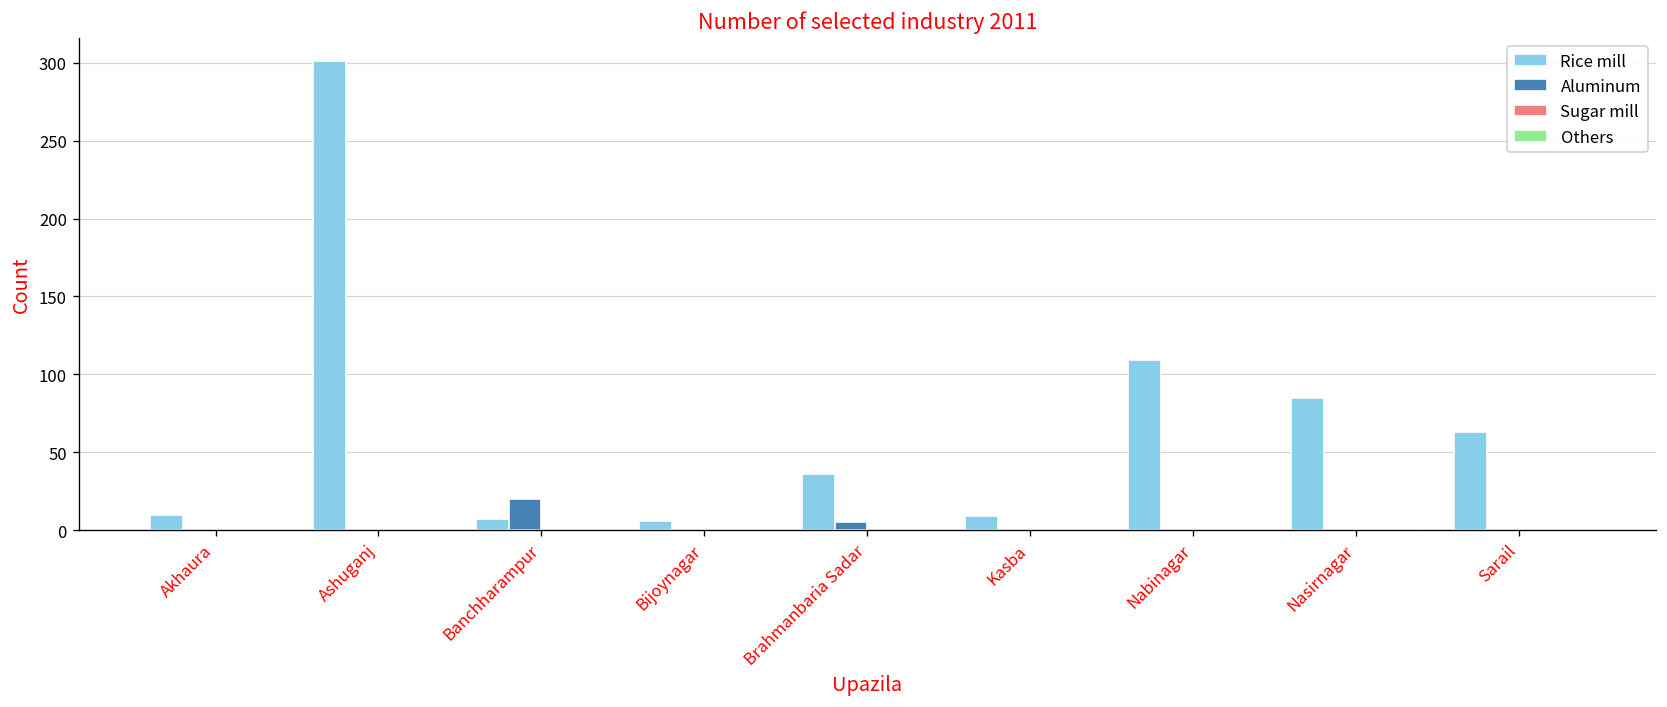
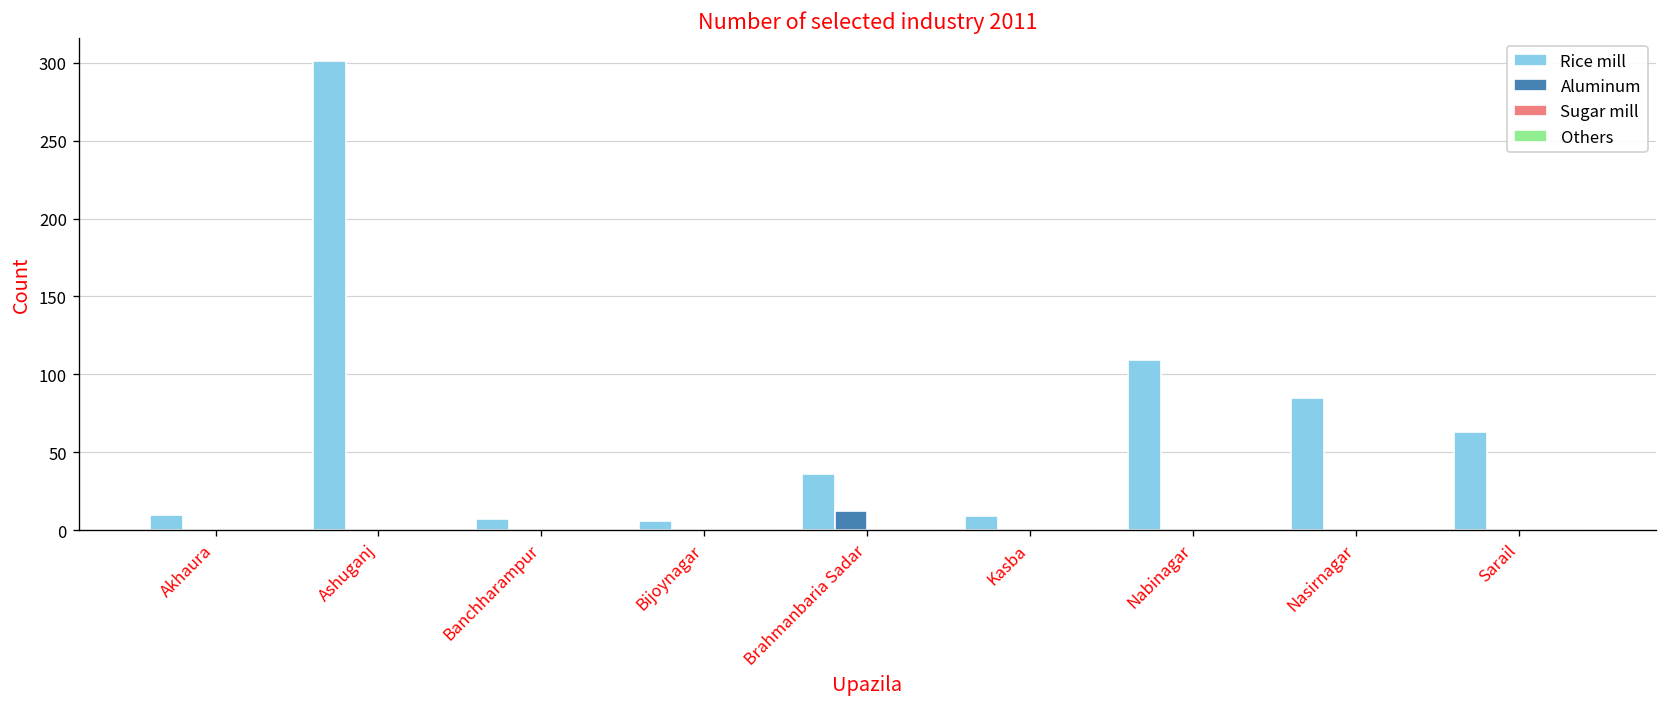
Aluminum, Banchharampur: 20 -> 0
Aluminum, Brahmanbaria Sadar: 5 -> 12
